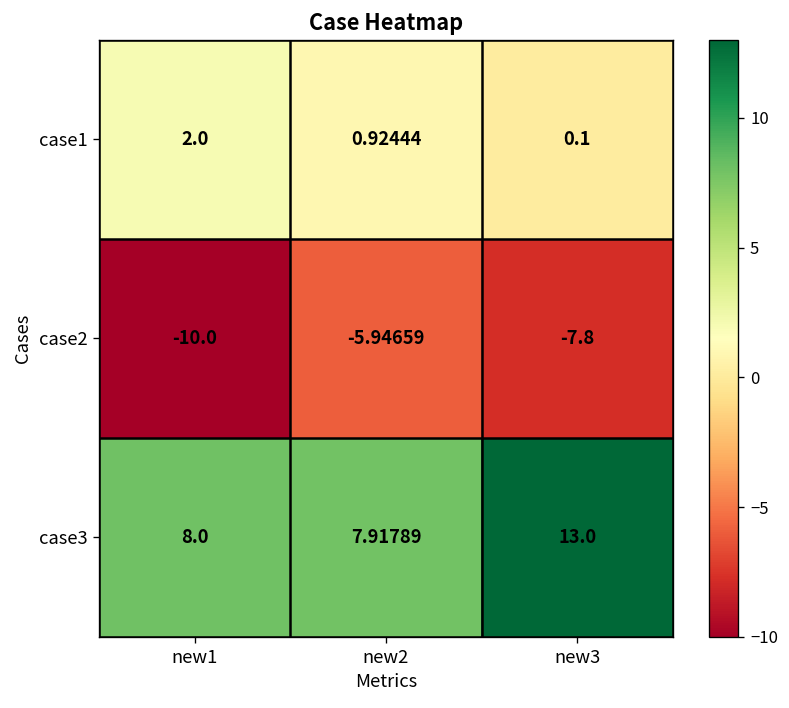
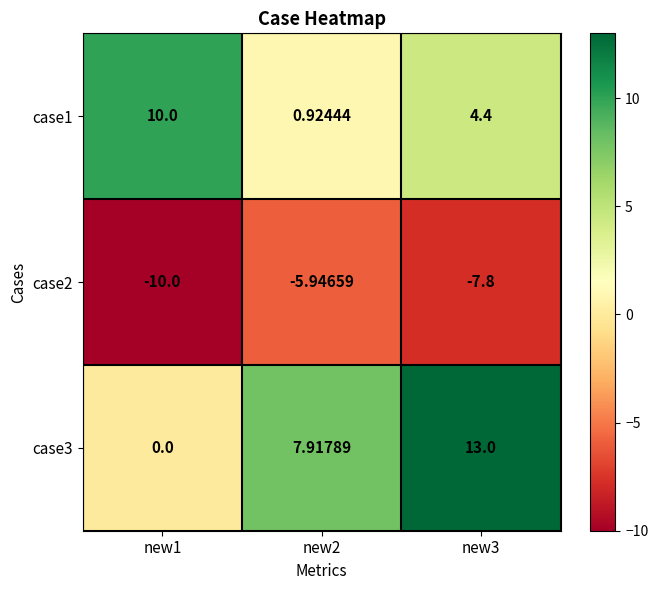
case1, new1: 2.0 -> 10.0
case1, new3: 0.1 -> 4.4
case3, new1: 8.0 -> 0.0
